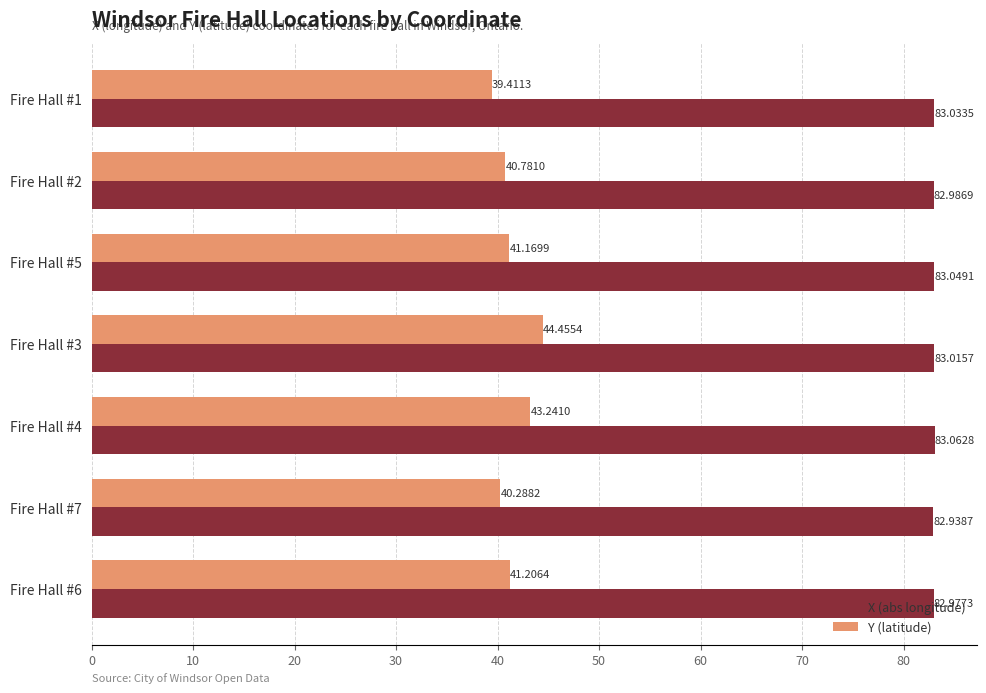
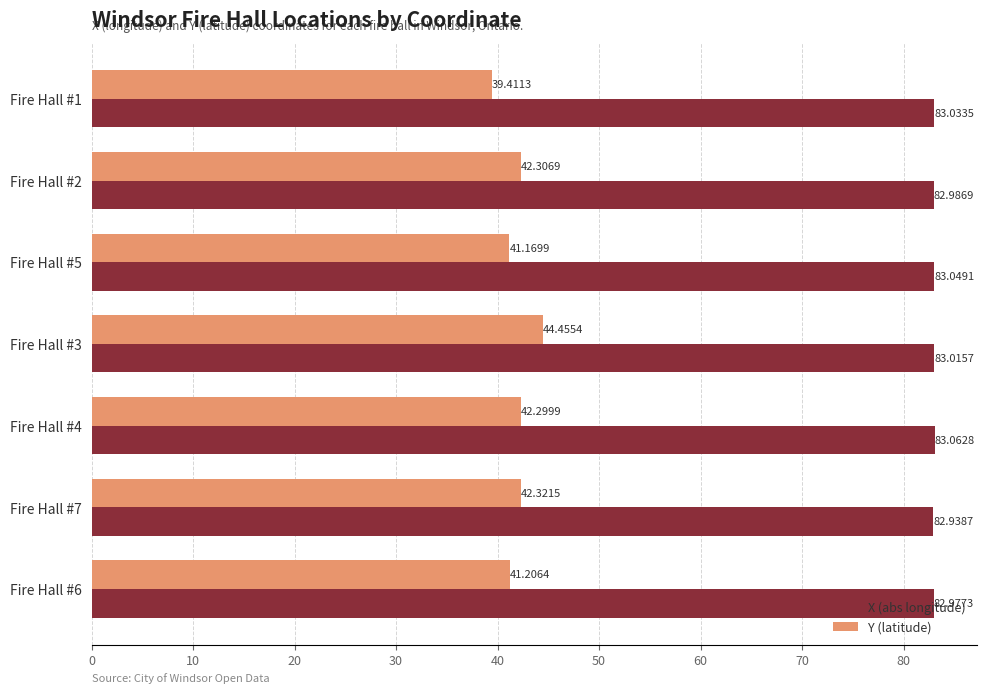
Y (latitude), Fire Hall #2: 40.7810 -> 42.3069
Y (latitude), Fire Hall #4: 43.2410 -> 42.2999
Y (latitude), Fire Hall #7: 40.2882 -> 42.3215
